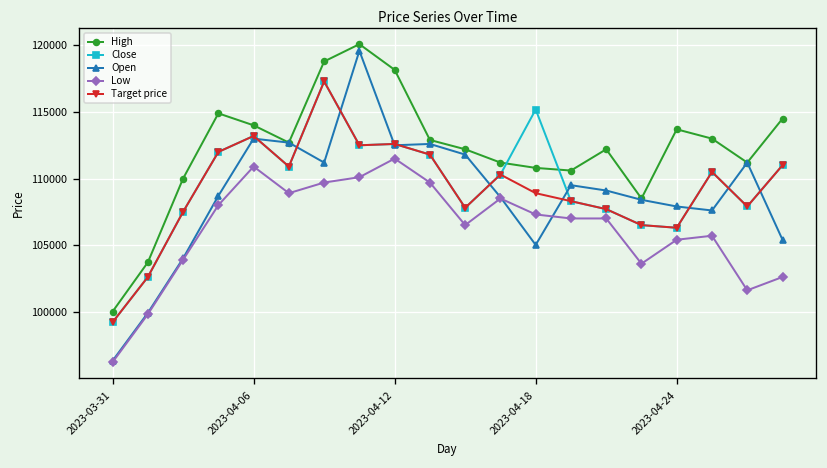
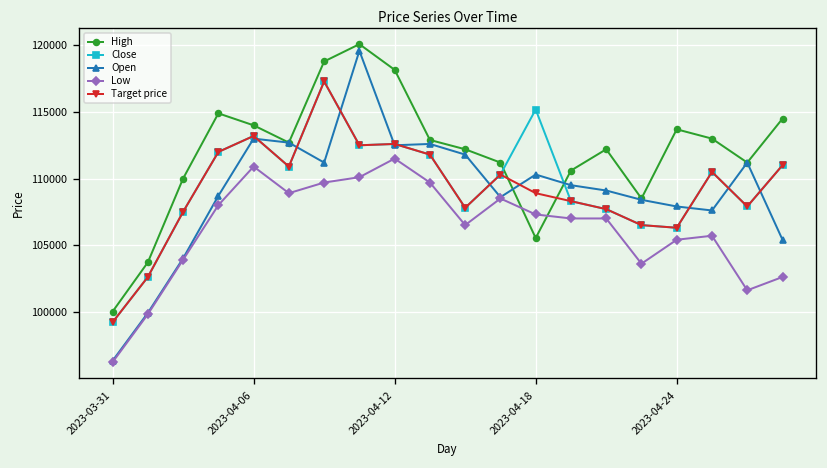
High, 2023-04-18: 110800 -> 105500
Open, 2023-04-18: 105000 -> 110300
